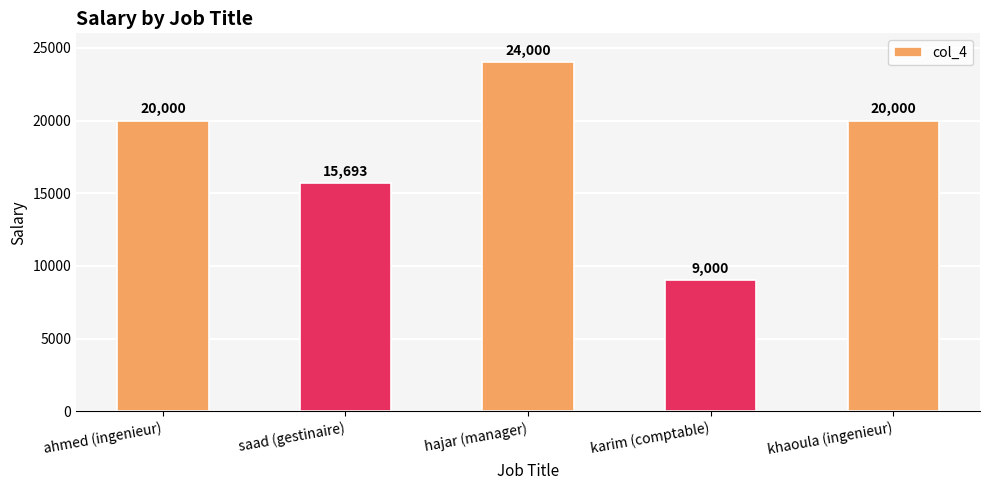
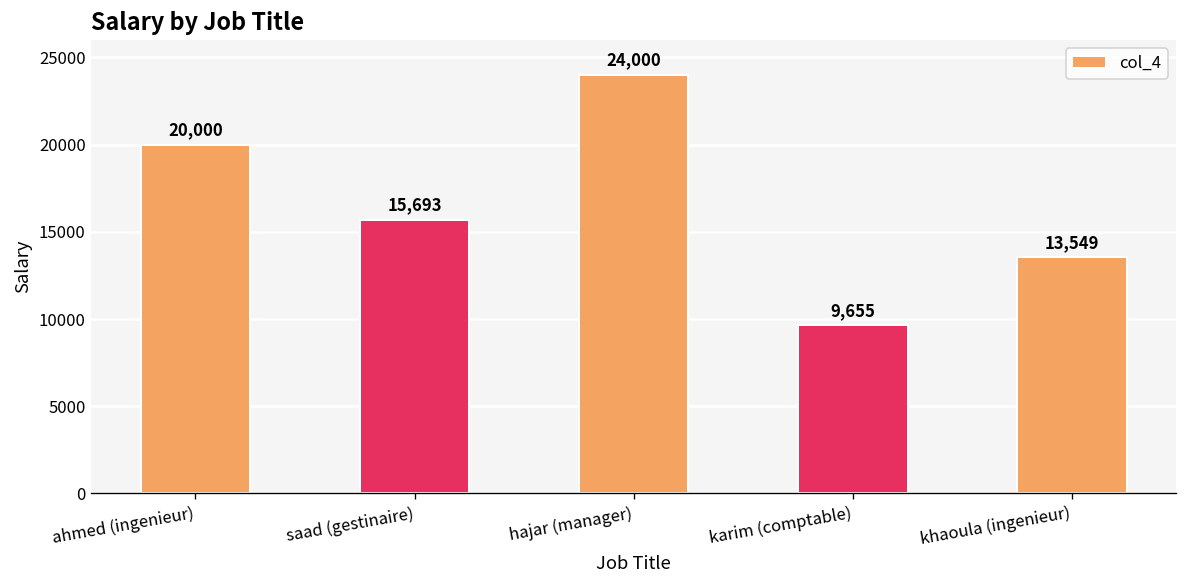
karim (comptable): 9,000 -> 9,655
khaoula (ingenieur): 20,000 -> 13,549
